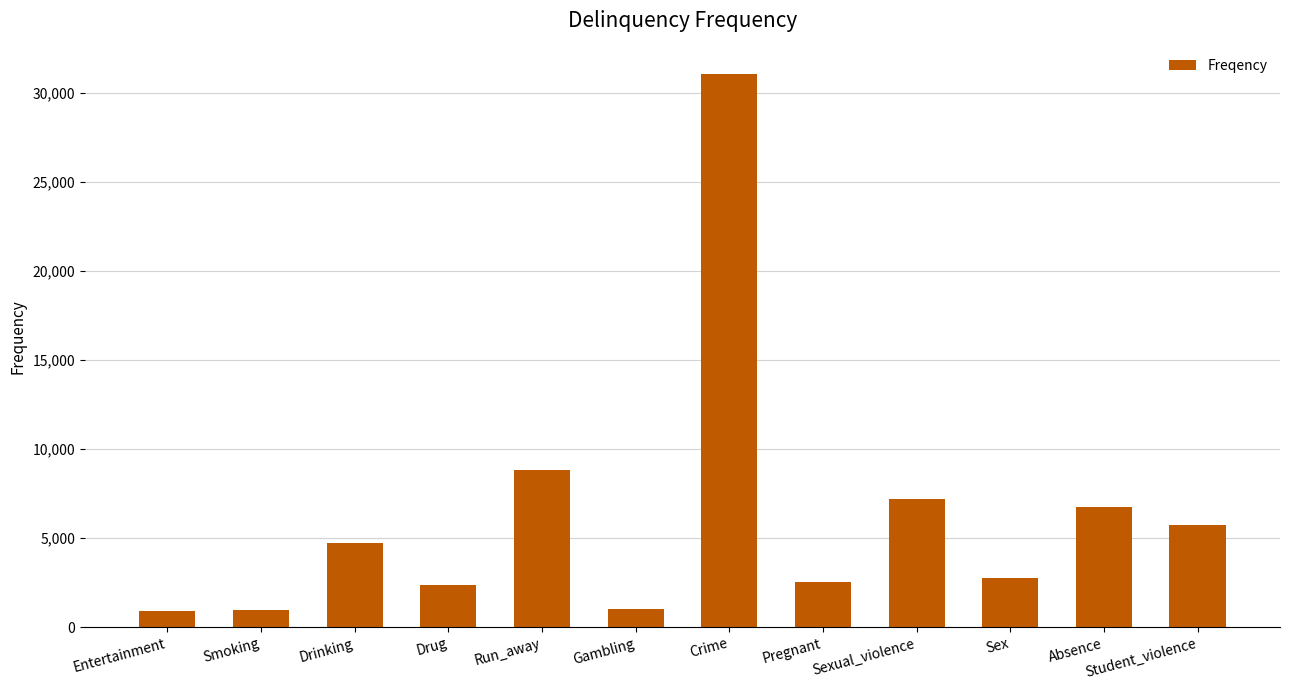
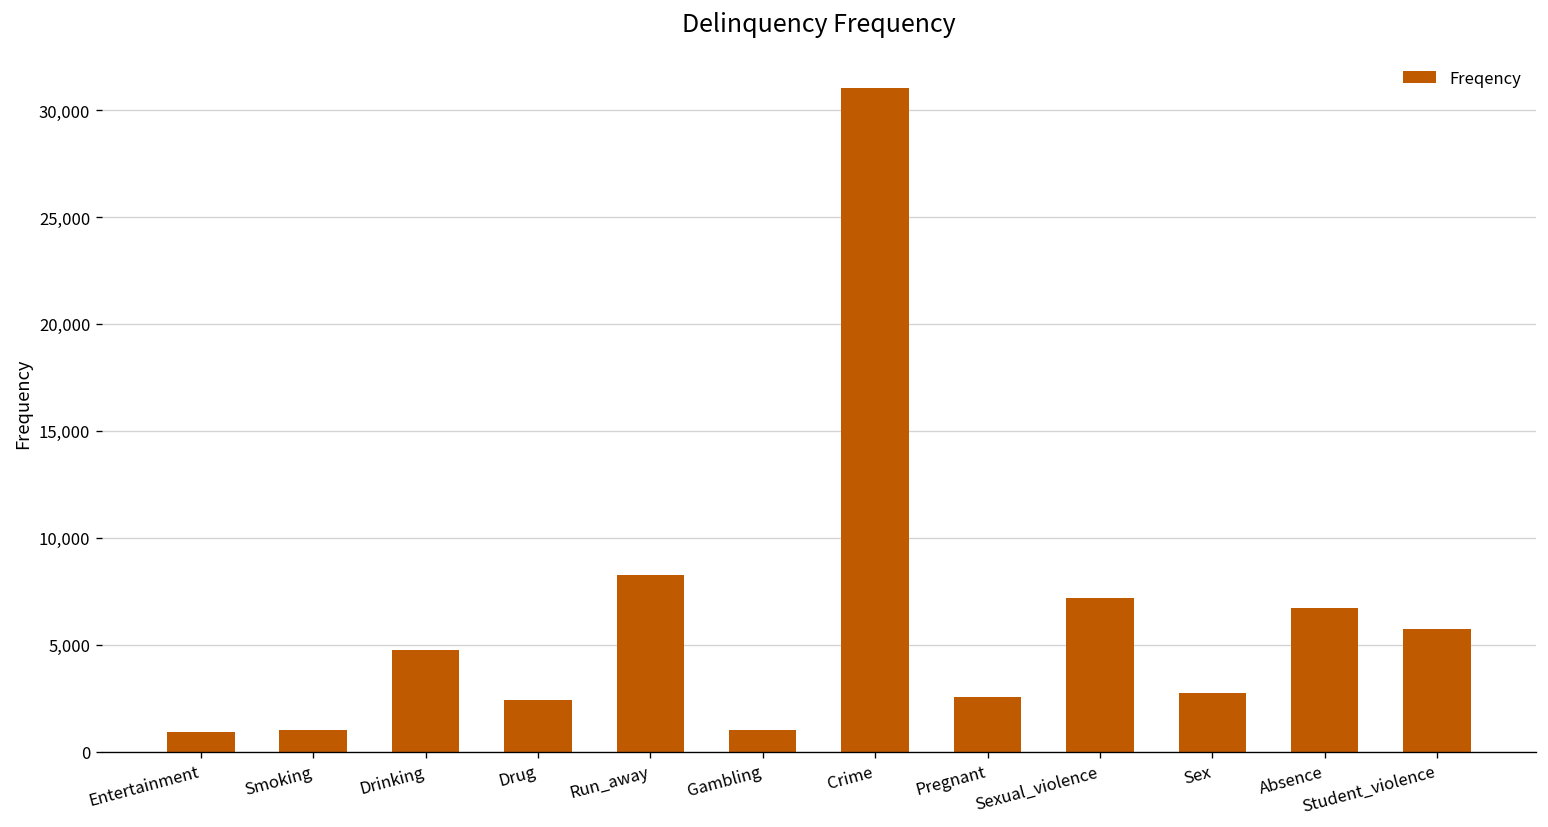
Run_away: 8,800 -> 8,200
